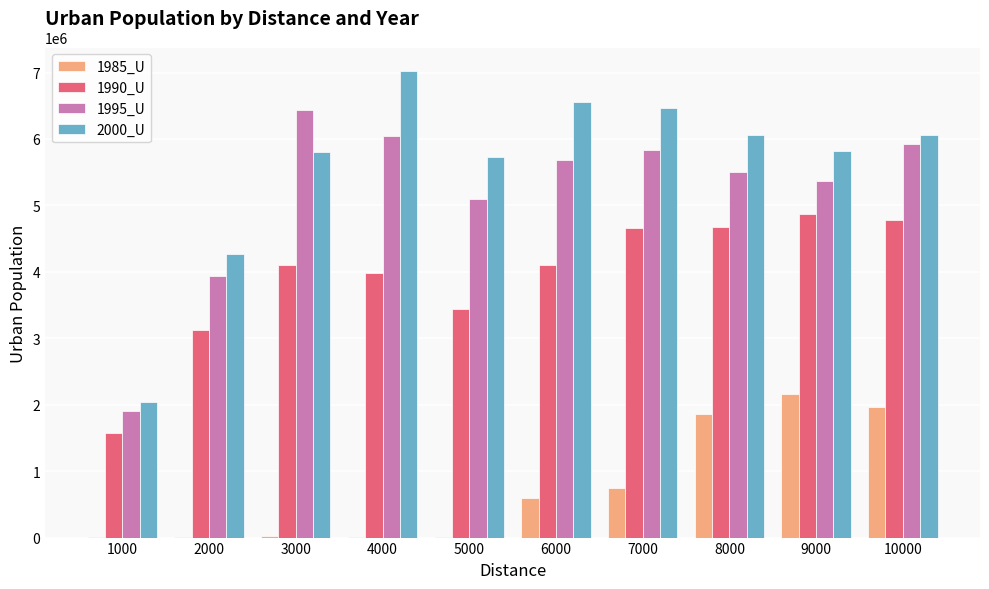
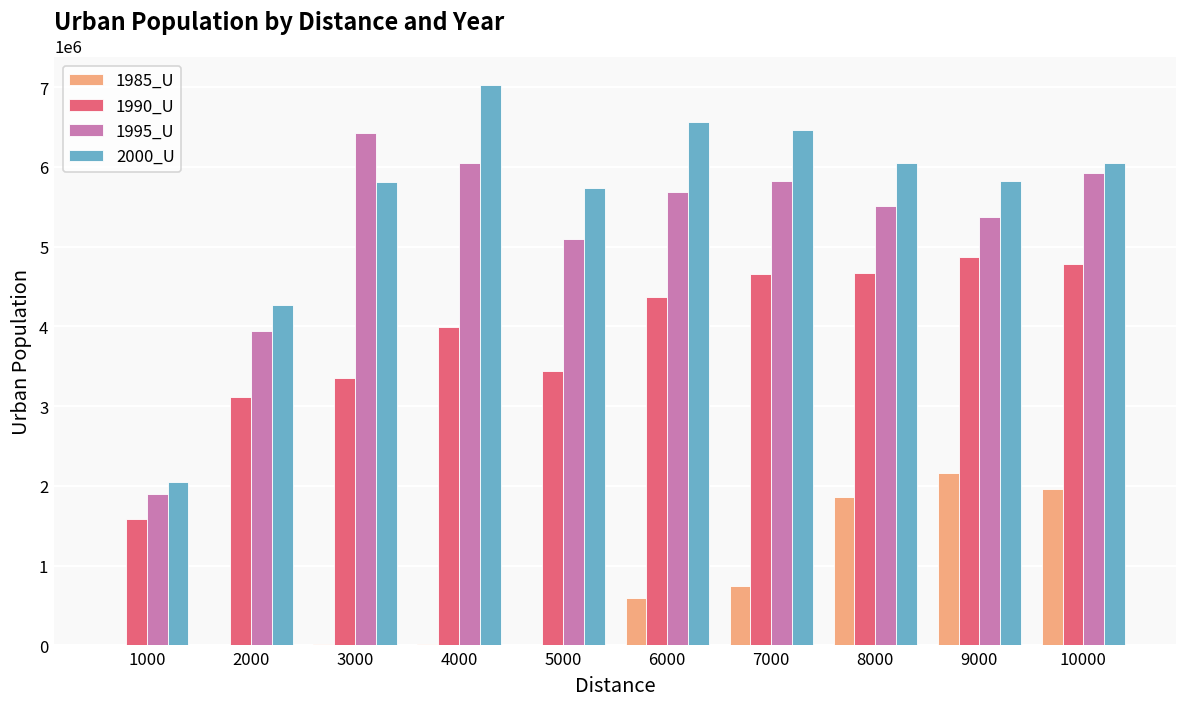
1990_U, 3000: 4100000 -> 3400000
1990_U, 6000: 4100000 -> 4400000
